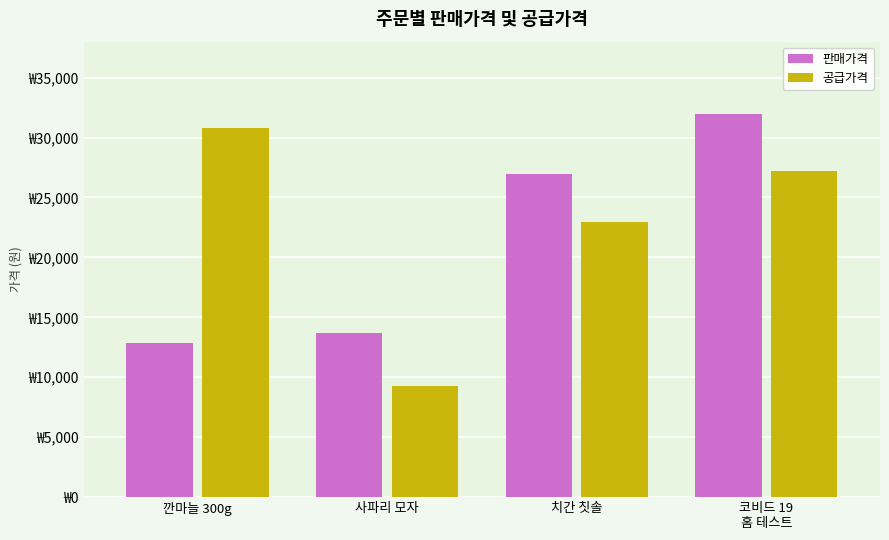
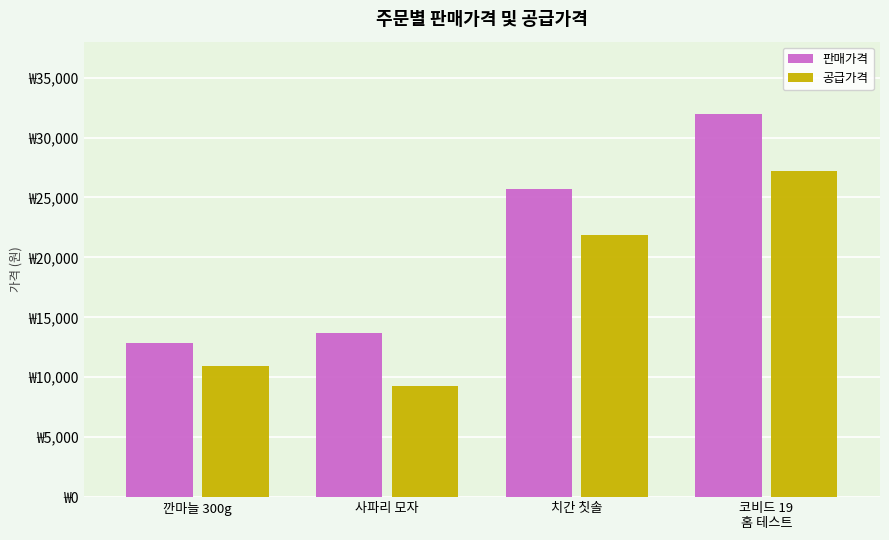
공급가격, 깐마늘 300g: ₩30,800 -> ₩11,000
판매가격, 치간 칫솔: ₩27,000 -> ₩25,700
공급가격, 치간 칫솔: ₩23,000 -> ₩21,900
